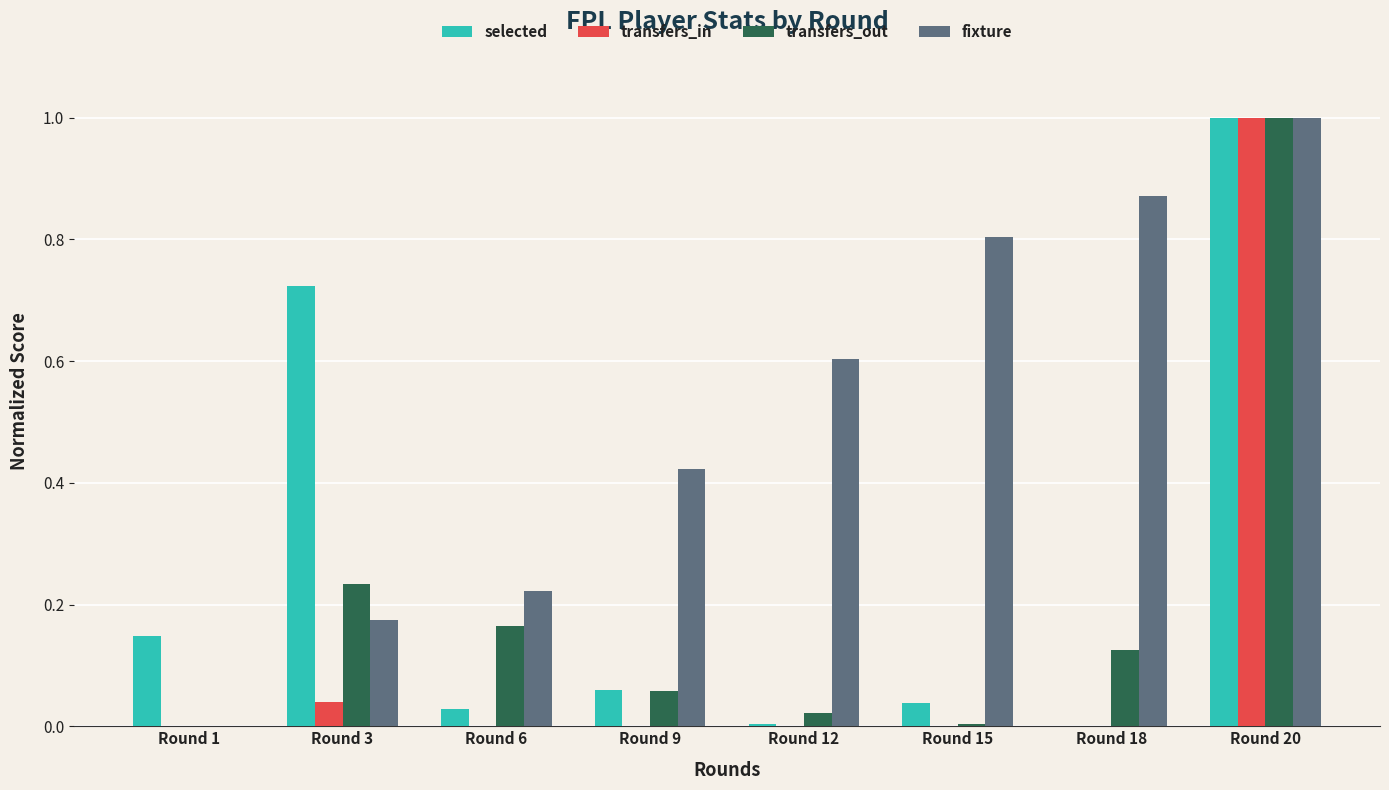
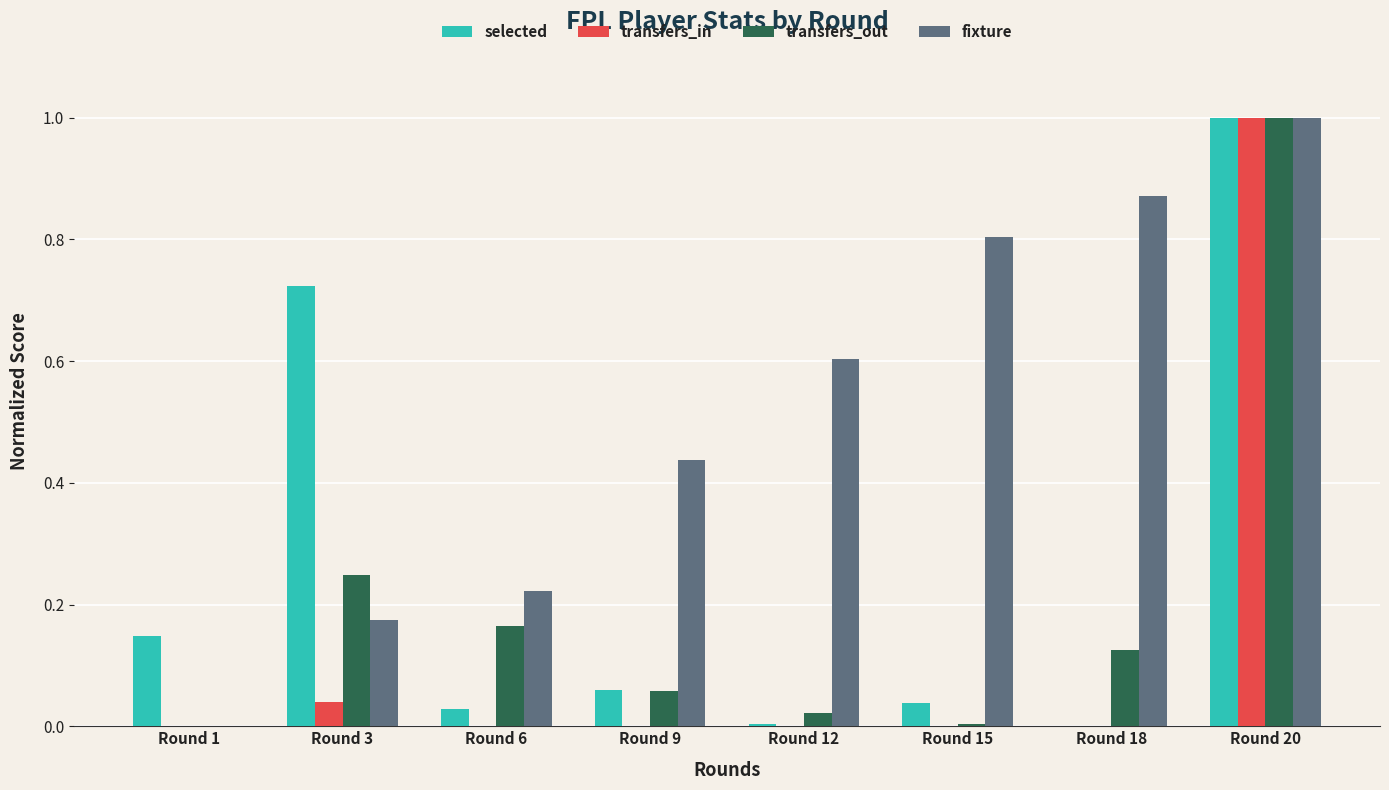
transfers_out, Round 3: 0.23 -> 0.25
fixture, Round 9: 0.42 -> 0.44
